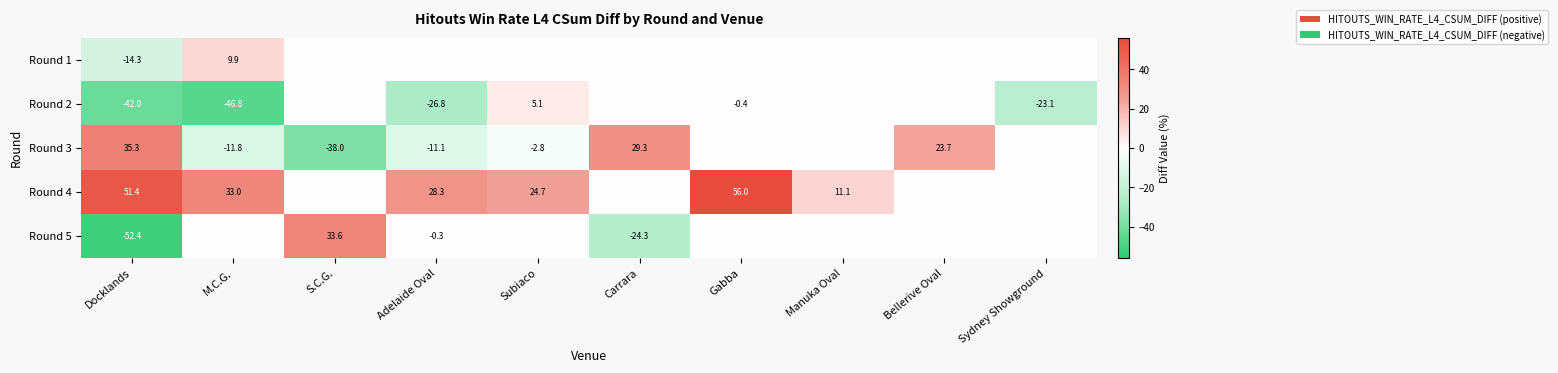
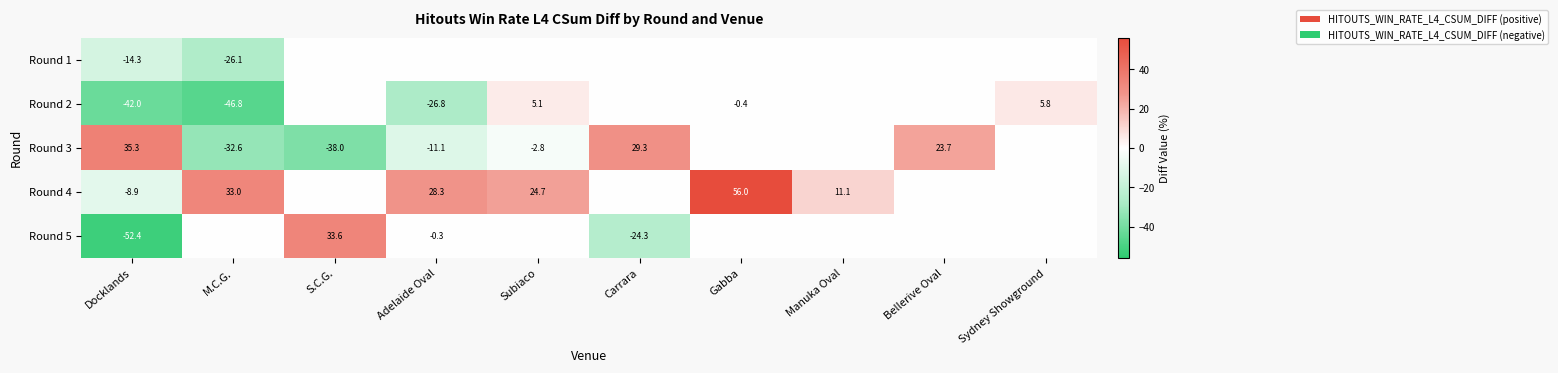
Round 1, M.C.G.: 9.9 -> -26.1
Round 2, Sydney Showground: -23.1 -> 5.8
Round 3, M.C.G.: -11.8 -> -32.6
Round 4, Docklands: 51.4 -> -8.9
